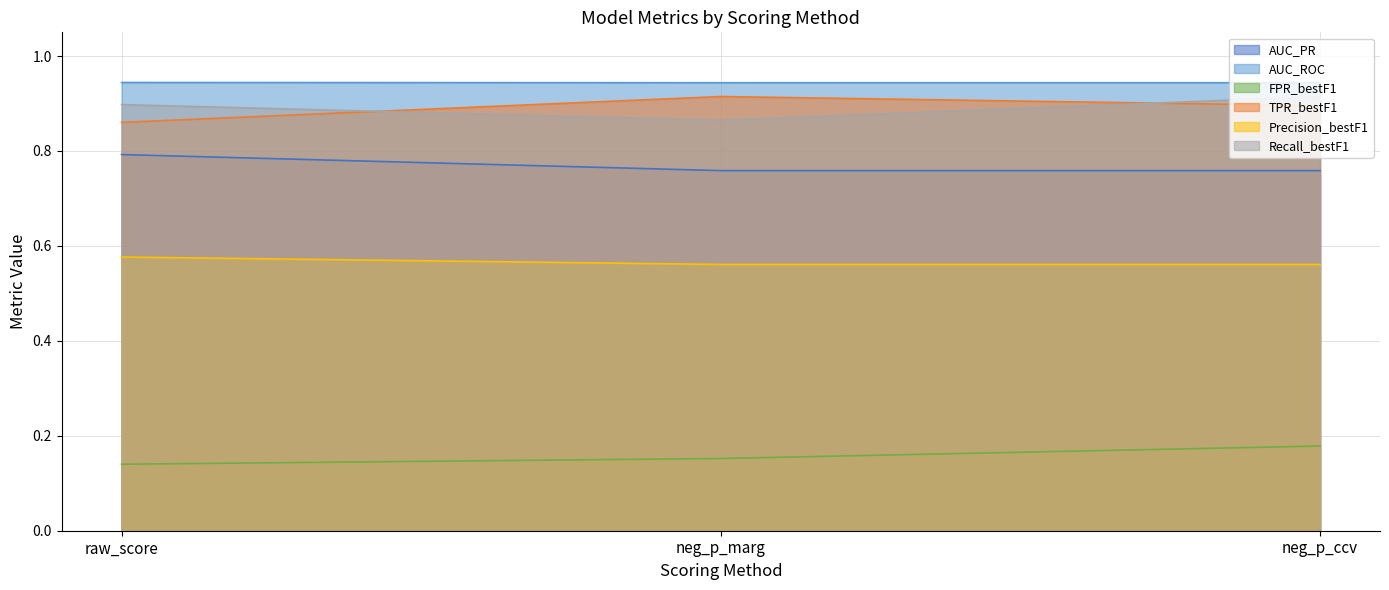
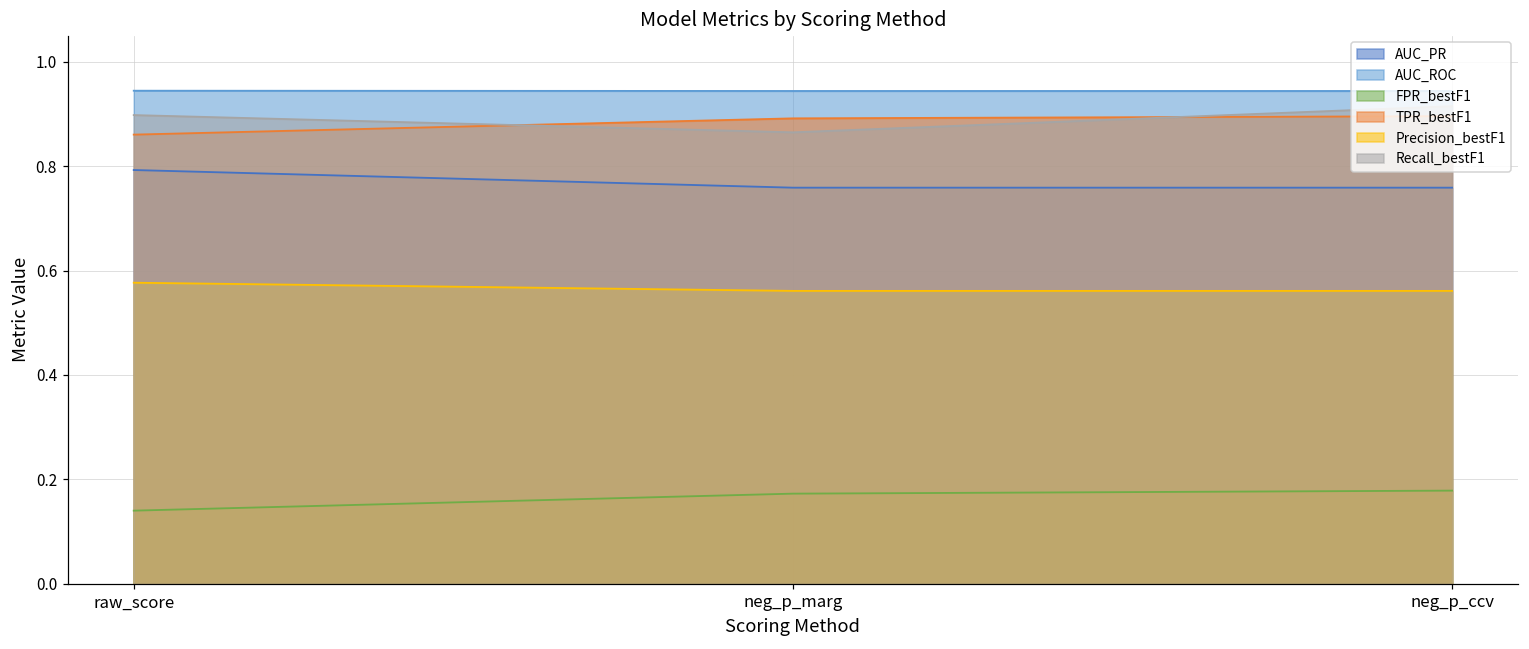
FPR_bestF1, neg_p_marg: 0.15 -> 0.17
TPR_bestF1, neg_p_marg: 0.91 -> 0.89
